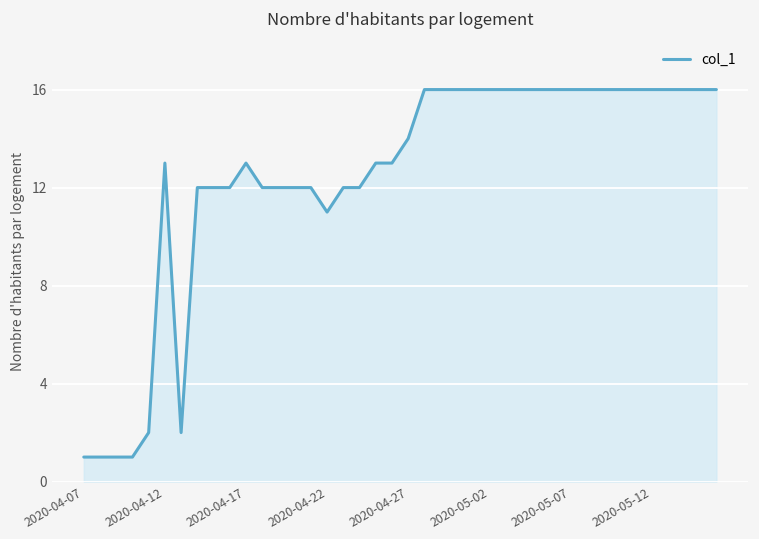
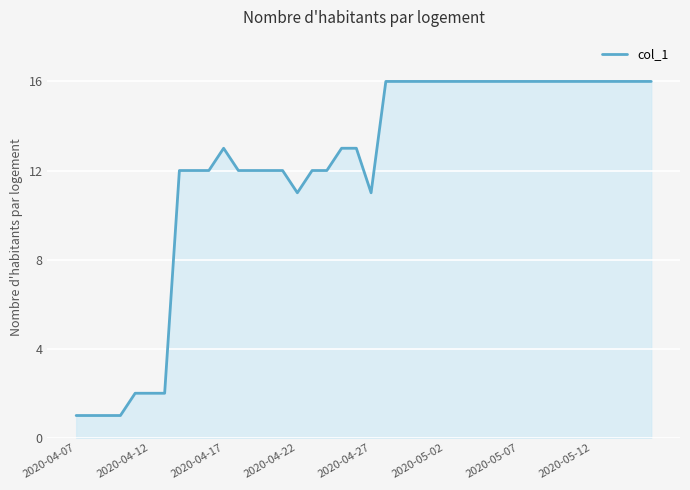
2020-04-12: 13 -> 2
2020-04-27: 14 -> 11
